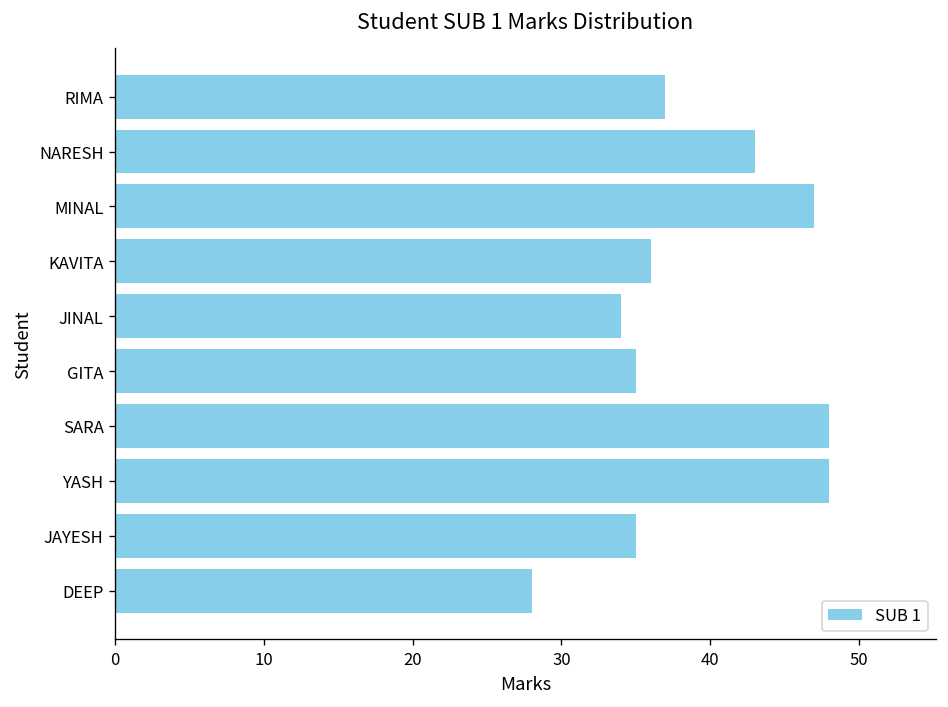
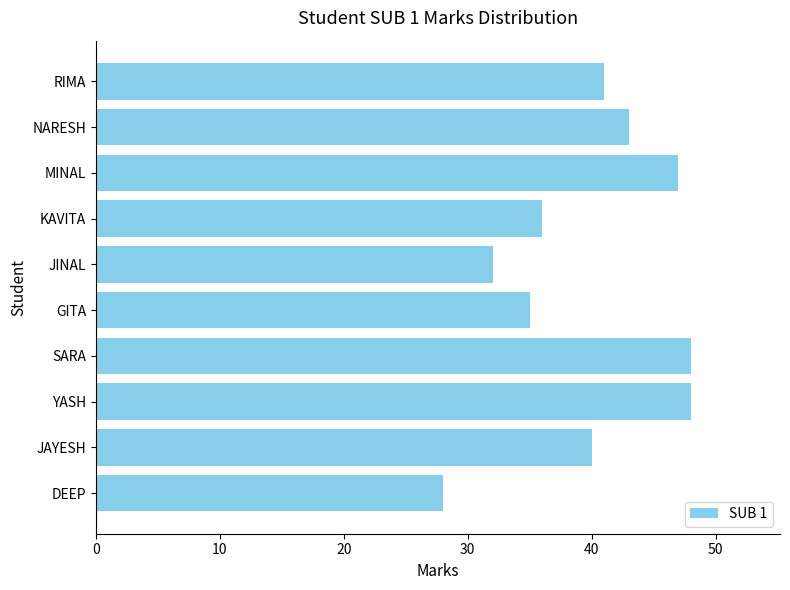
RIMA: 37 -> 41
JINAL: 34 -> 32
JAYESH: 35 -> 40
